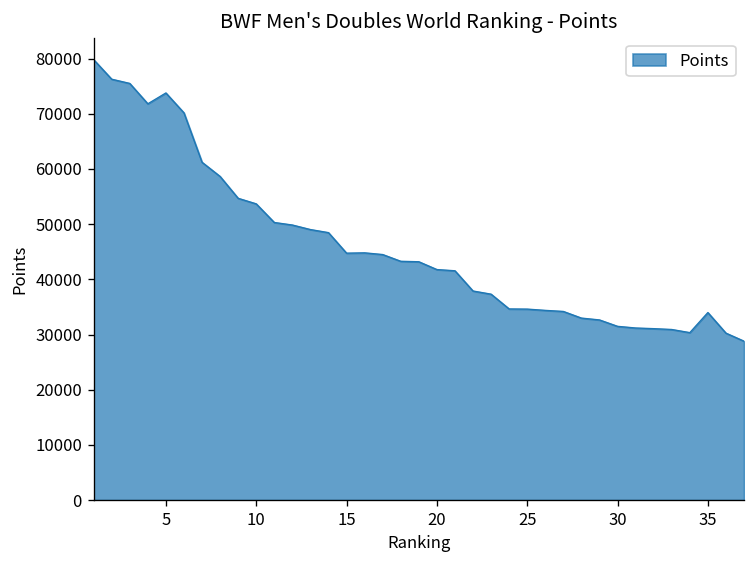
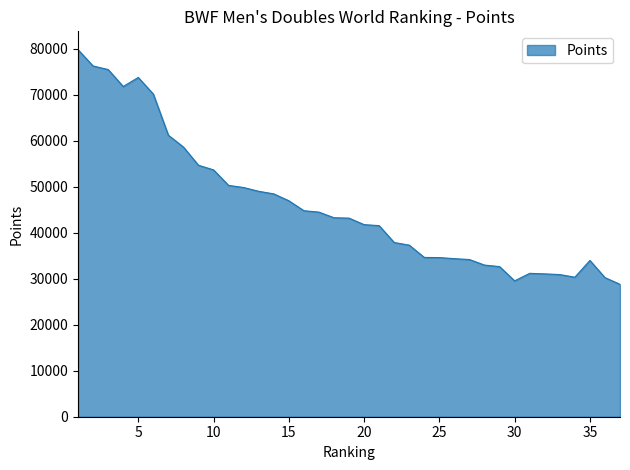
15: 45000 -> 47000
30: 31000 -> 30000
